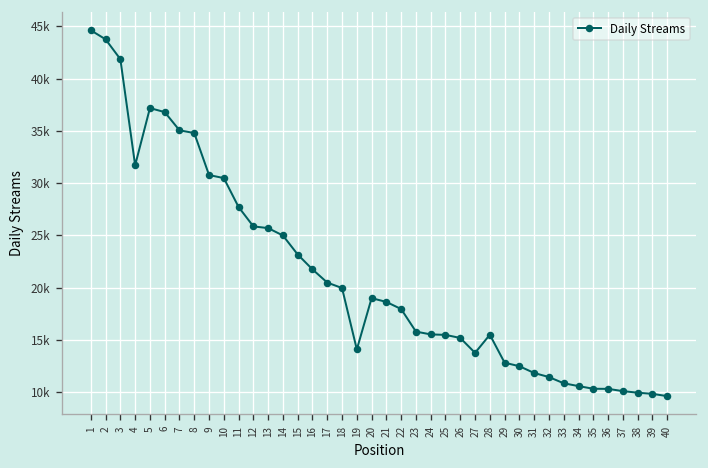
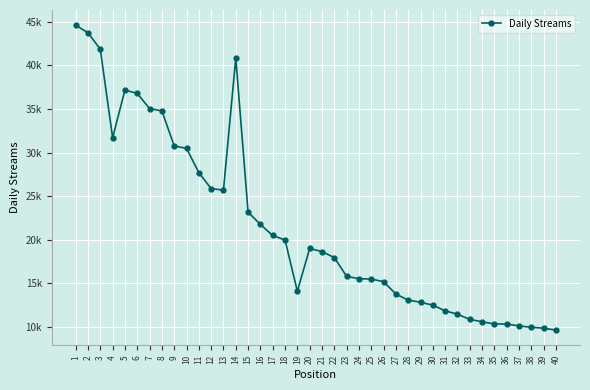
14: 25000 -> 41000
28: 15000 -> 13000
